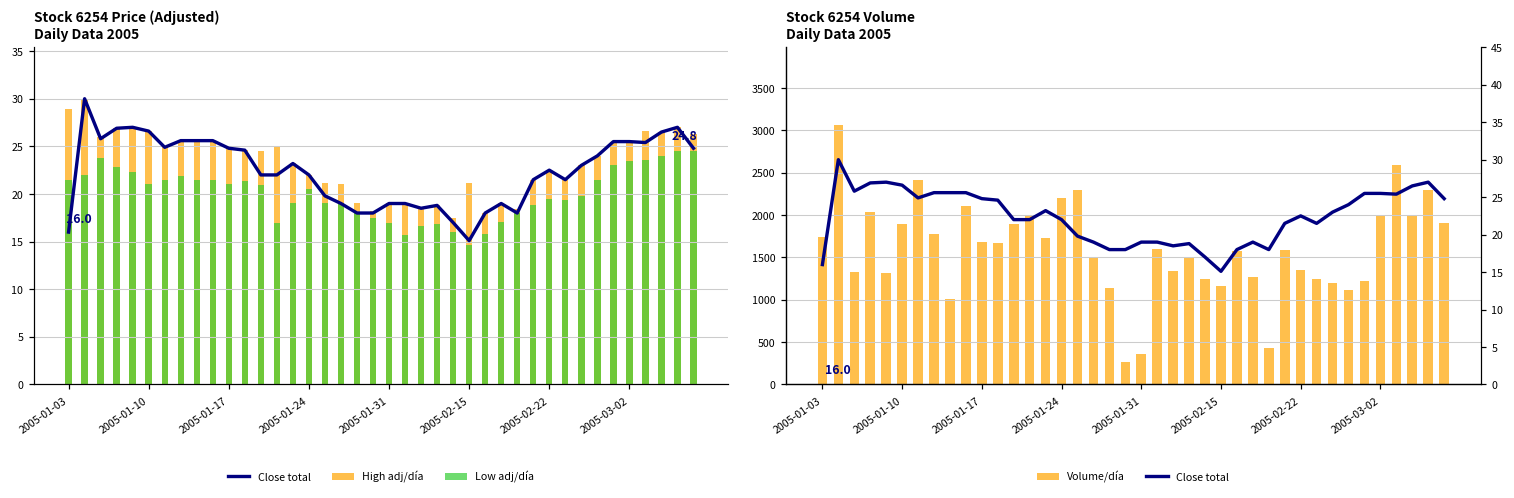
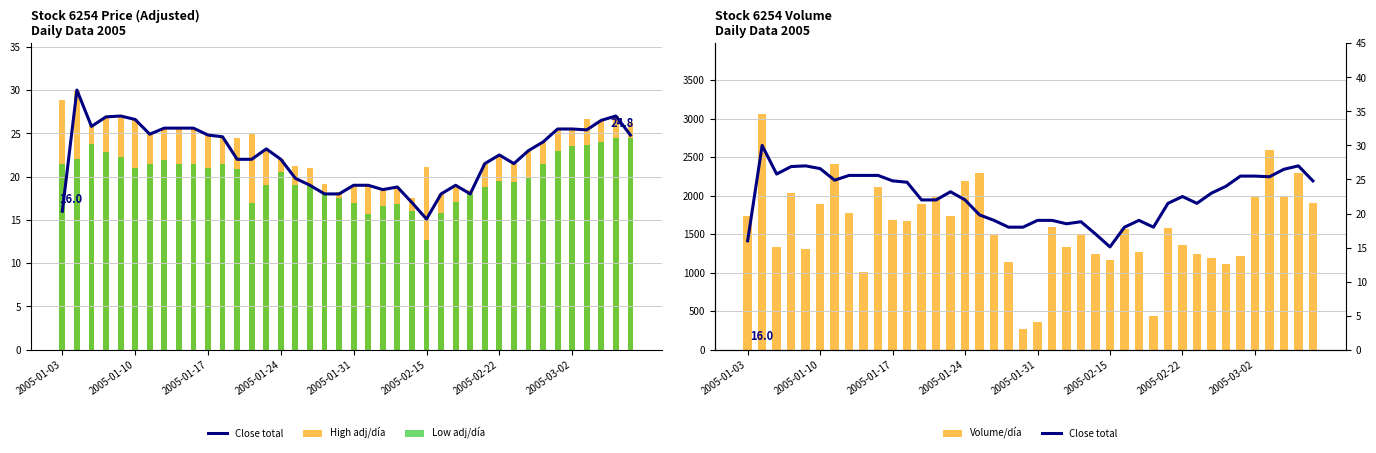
Stock 6254 Price (Adjusted) Daily Data 2005, Low adj/día, 2005-02-15: 15 -> 13
